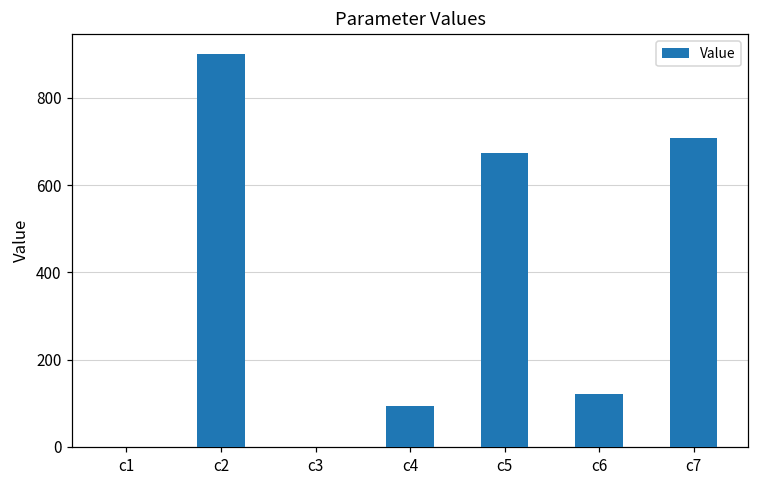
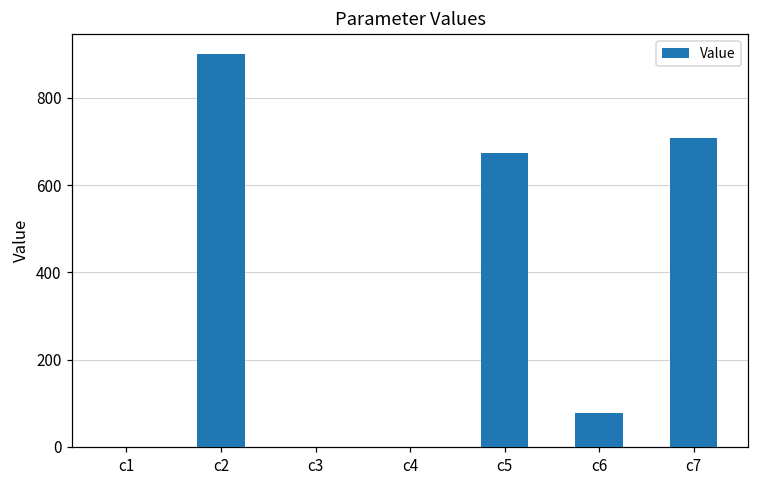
c4: 90 -> 0
c6: 120 -> 80
